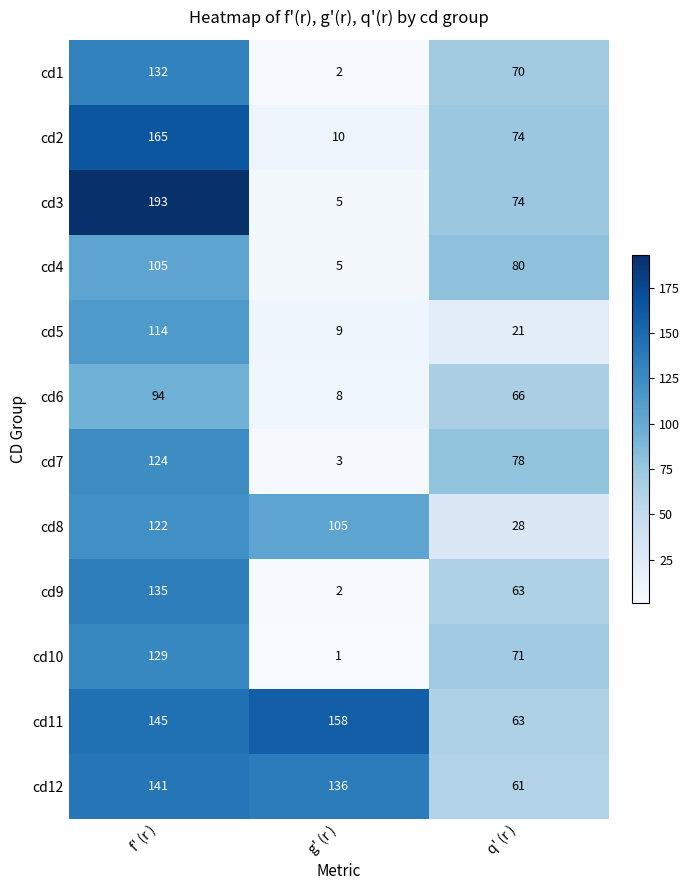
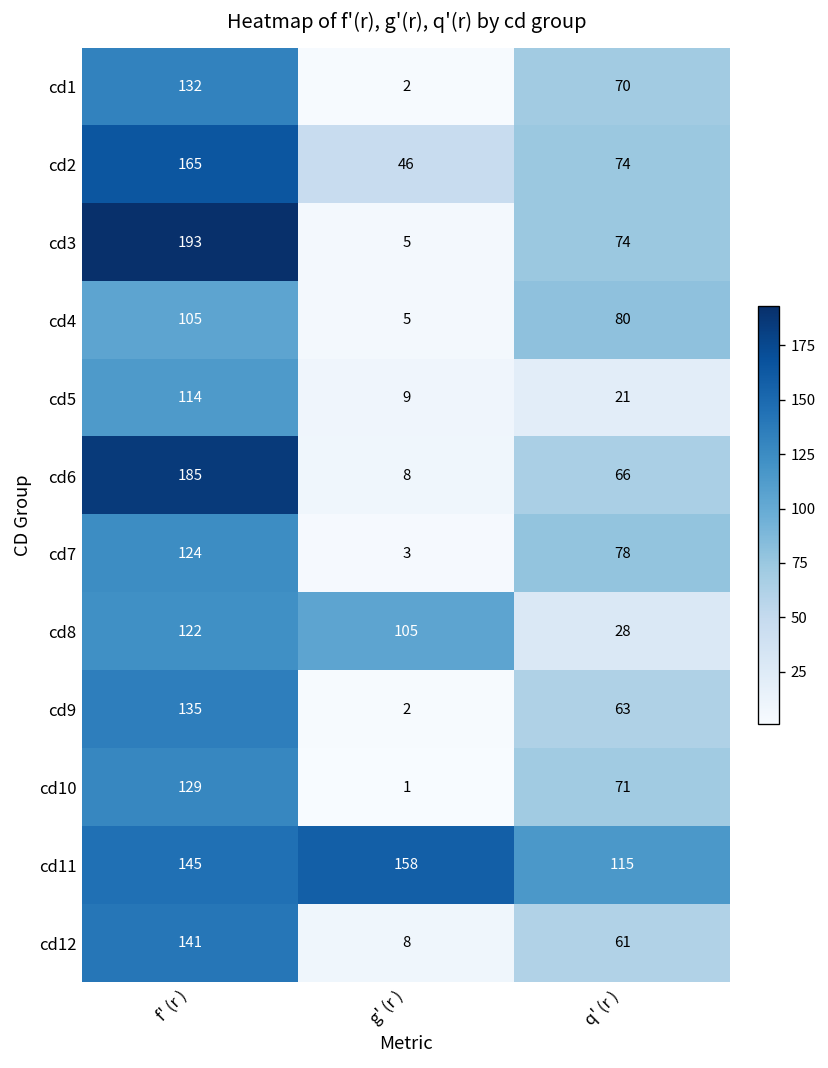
cd2, g' (r ): 10 -> 46
cd6, f' (r ): 94 -> 185
cd11, q' (r ): 63 -> 115
cd12, g' (r ): 136 -> 8
